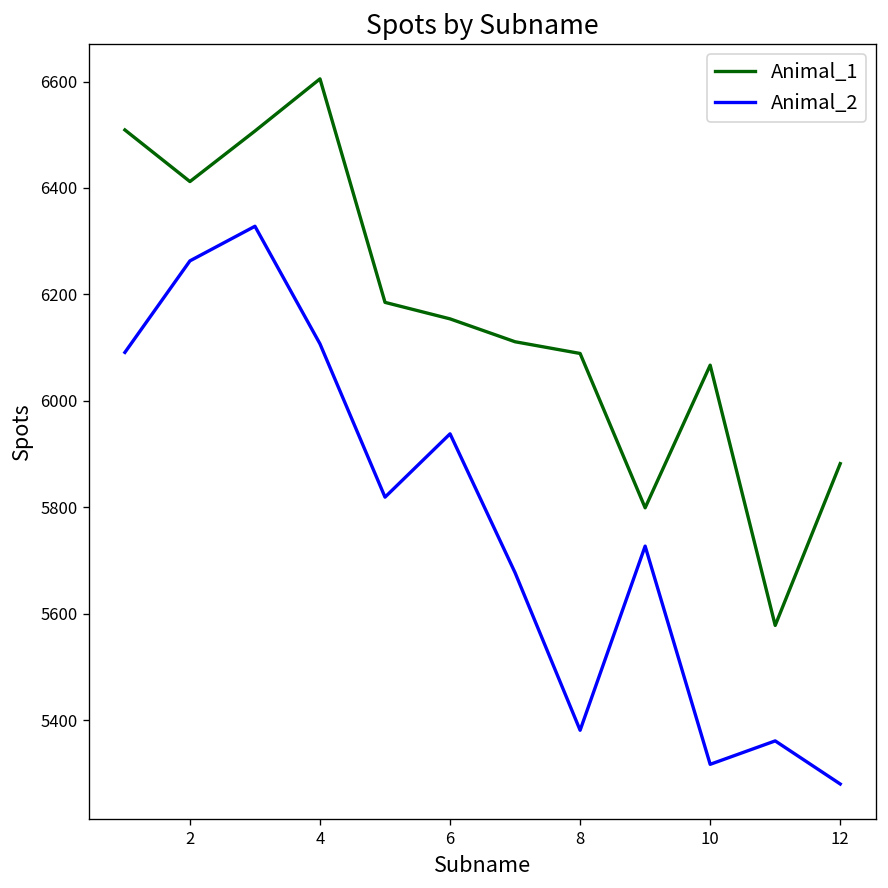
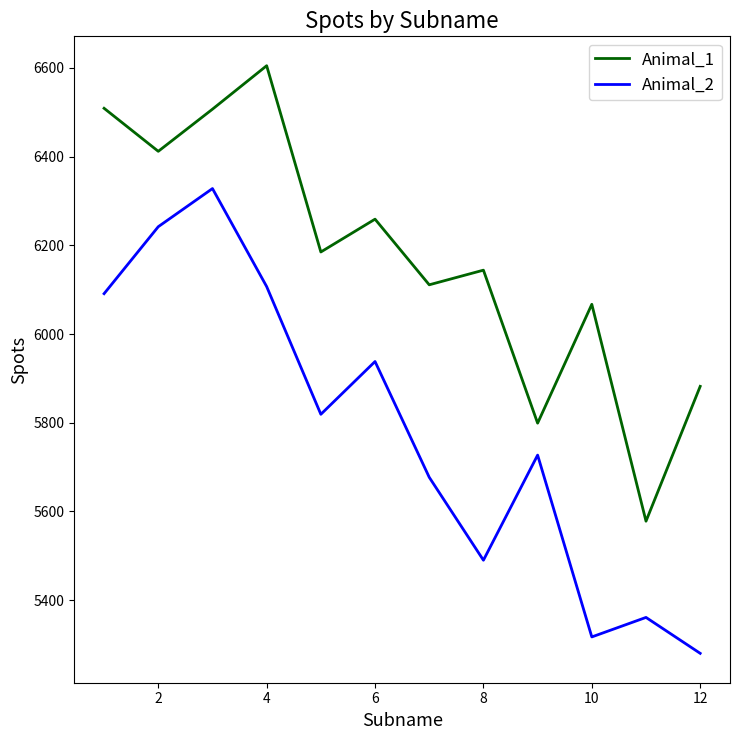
Animal_2, 2: 6260 -> 6240
Animal_1, 6: 6150 -> 6260
Animal_1, 8: 6090 -> 6140
Animal_2, 8: 5380 -> 5490
